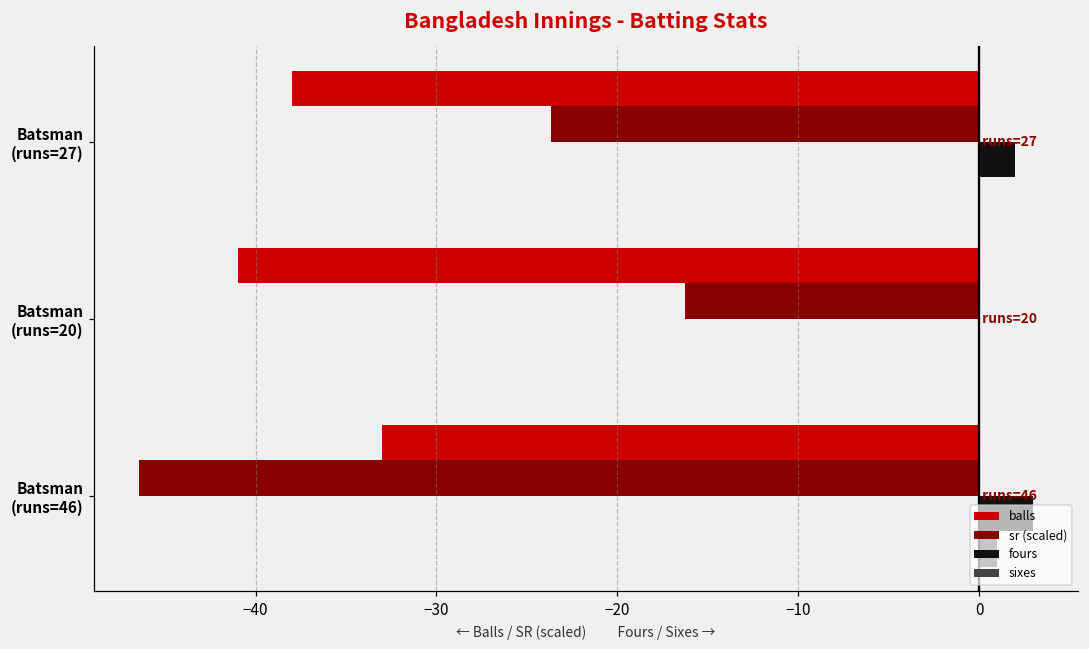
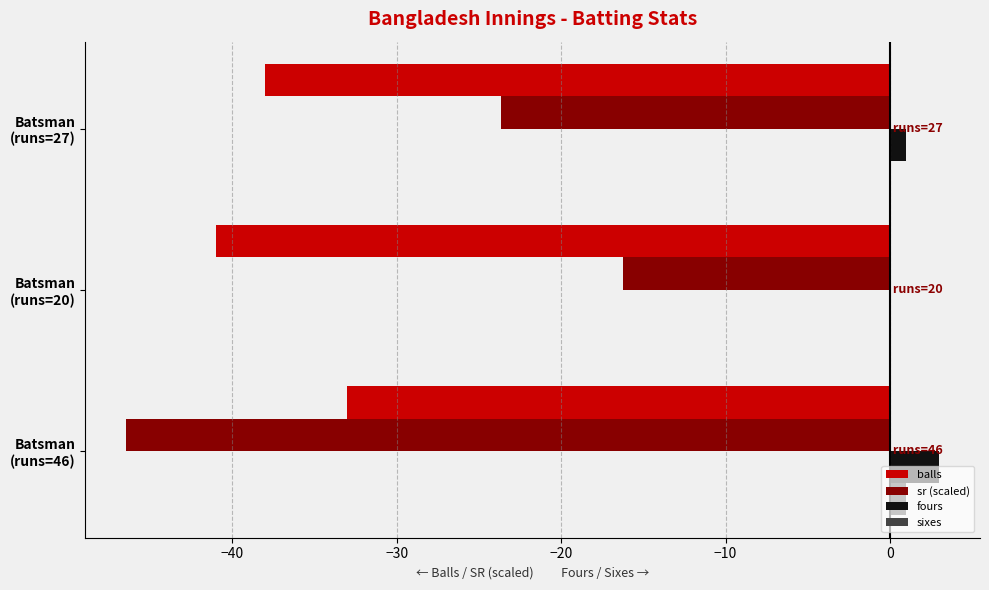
fours, Batsman (runs=27): 2 -> 1
